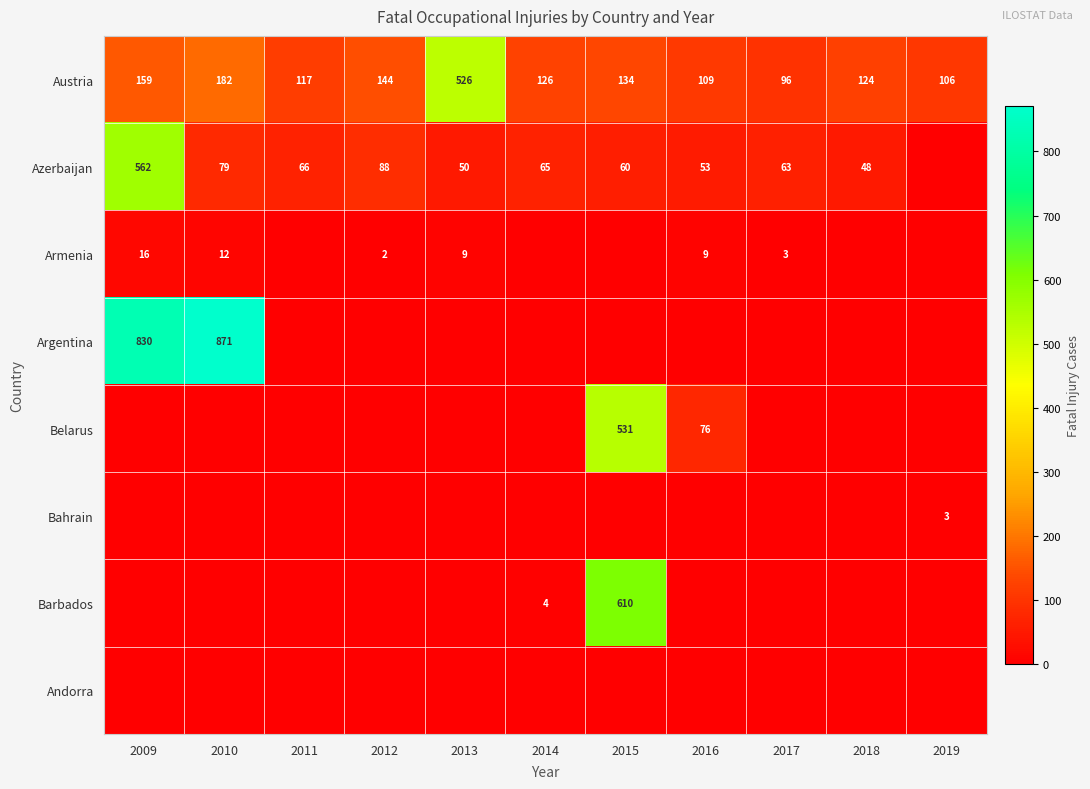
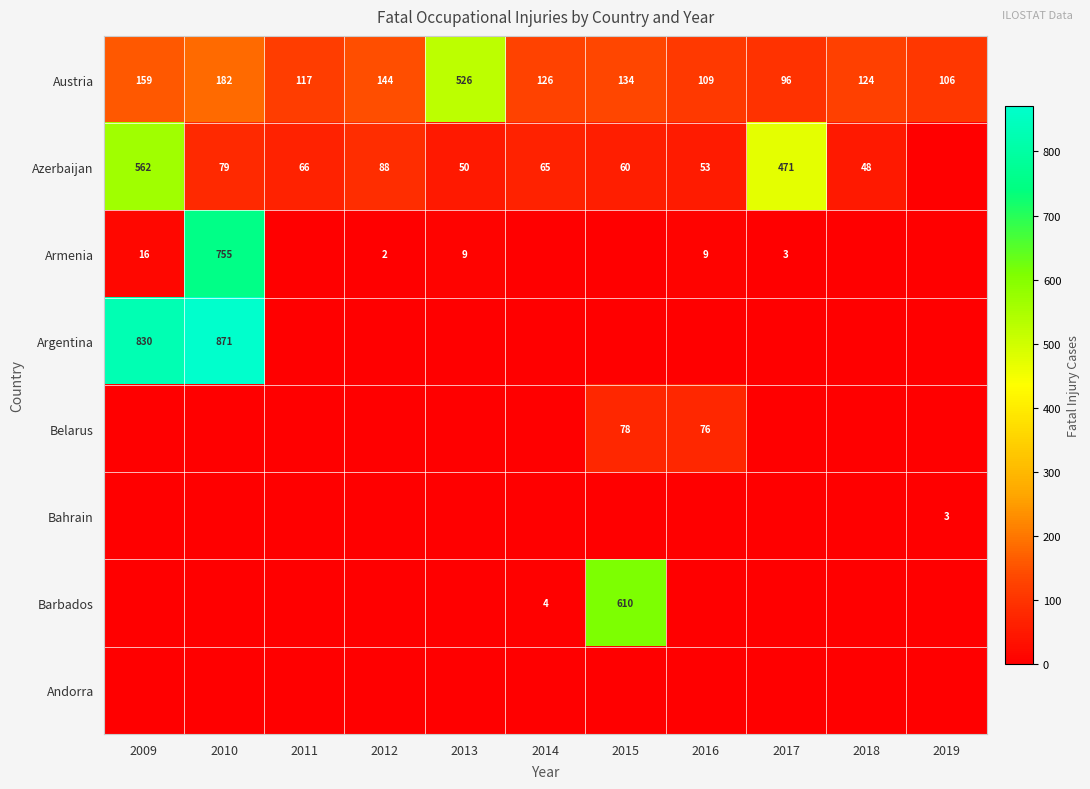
Azerbaijan, 2017: 63 -> 471
Armenia, 2010: 12 -> 755
Belarus, 2015: 531 -> 78
